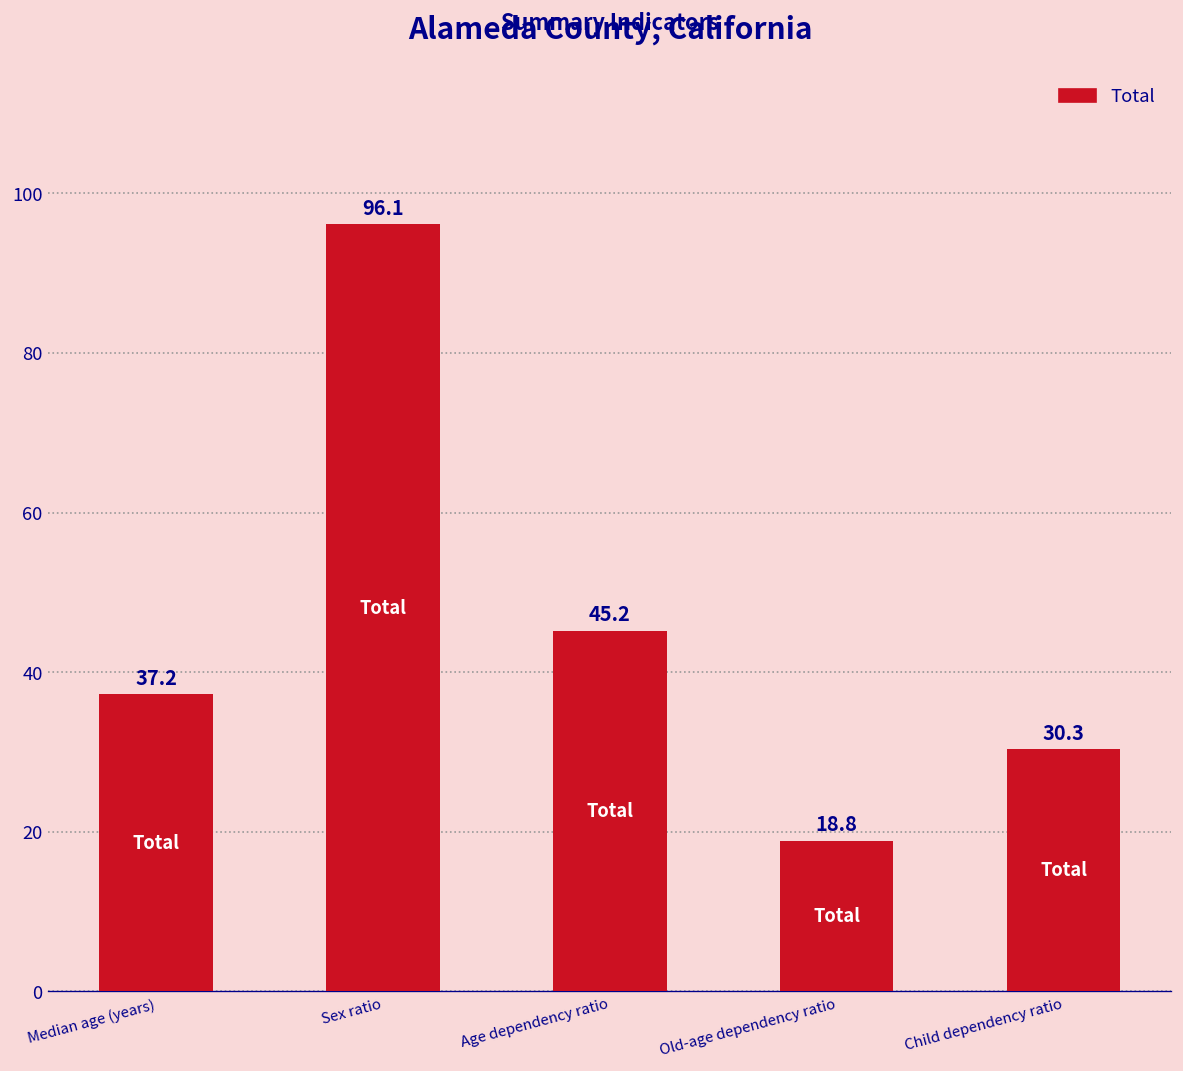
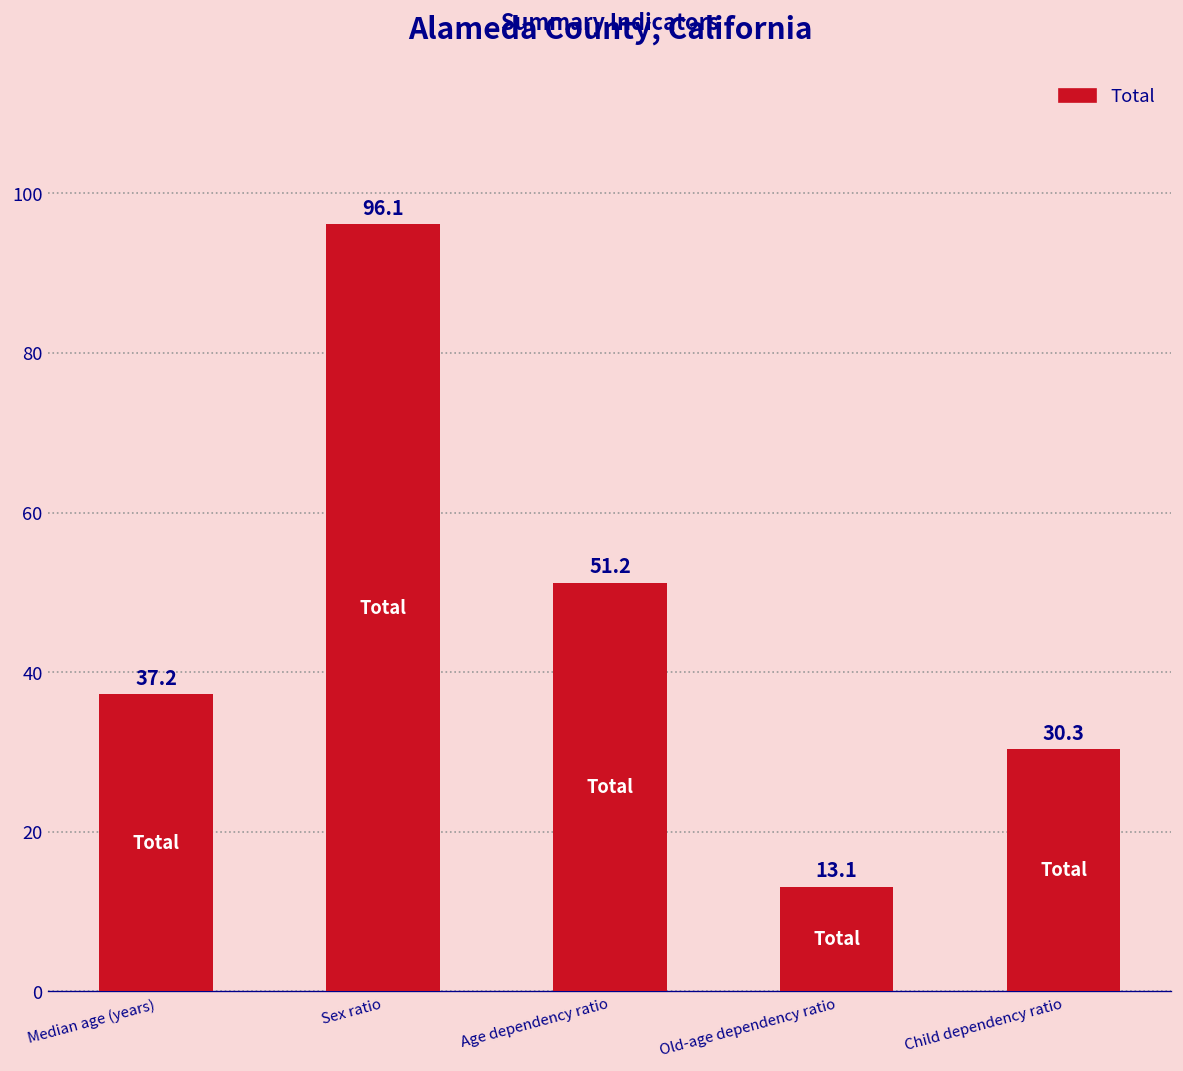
Age dependency ratio: 45.2 -> 51.2
Old-age dependency ratio: 18.8 -> 13.1
